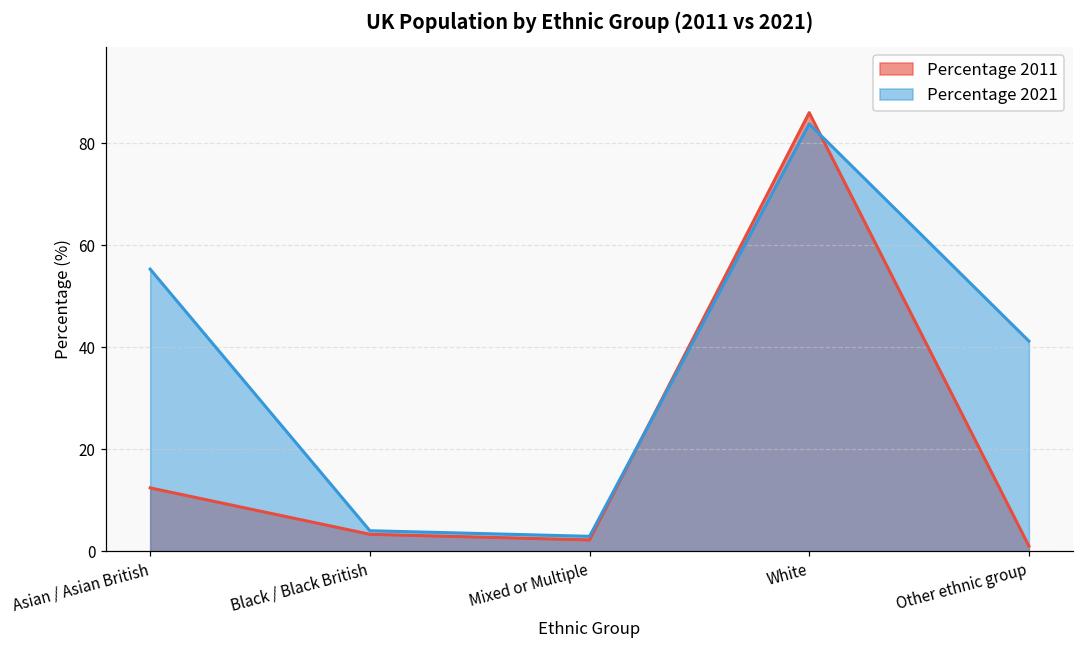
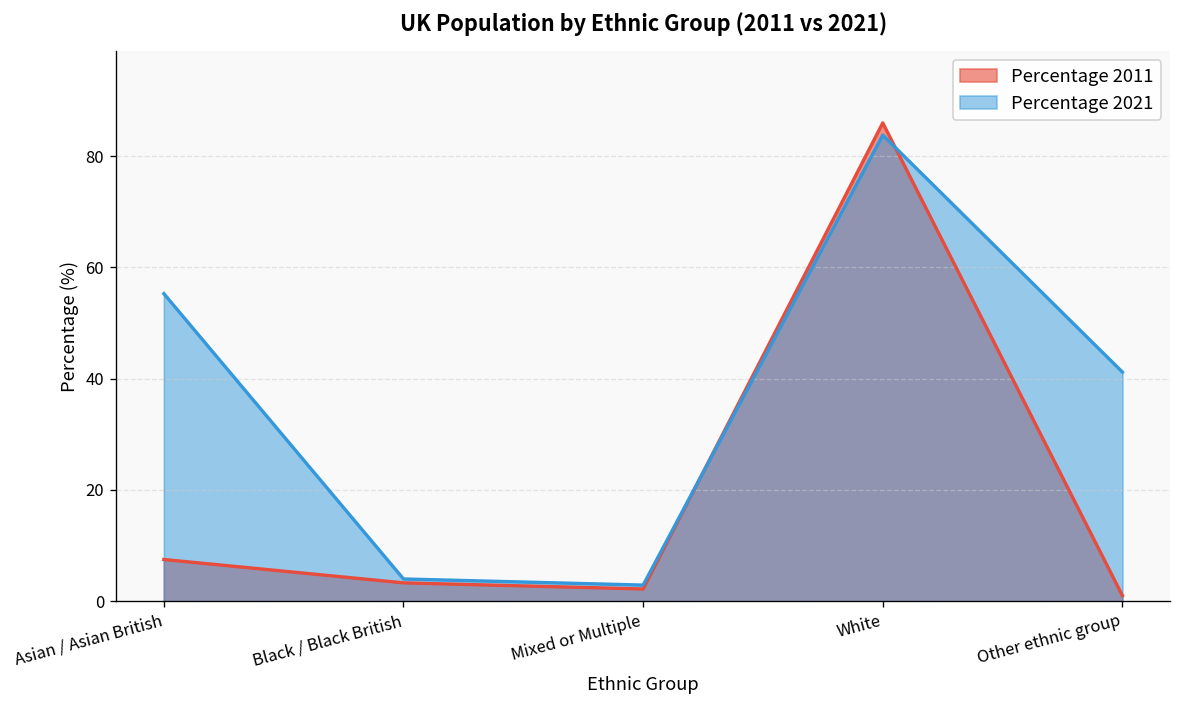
Percentage 2011, Asian / Asian British: 12 -> 8
